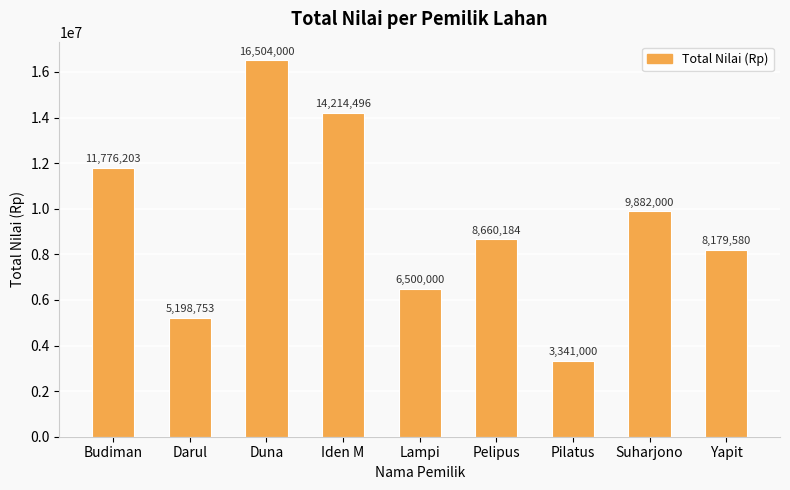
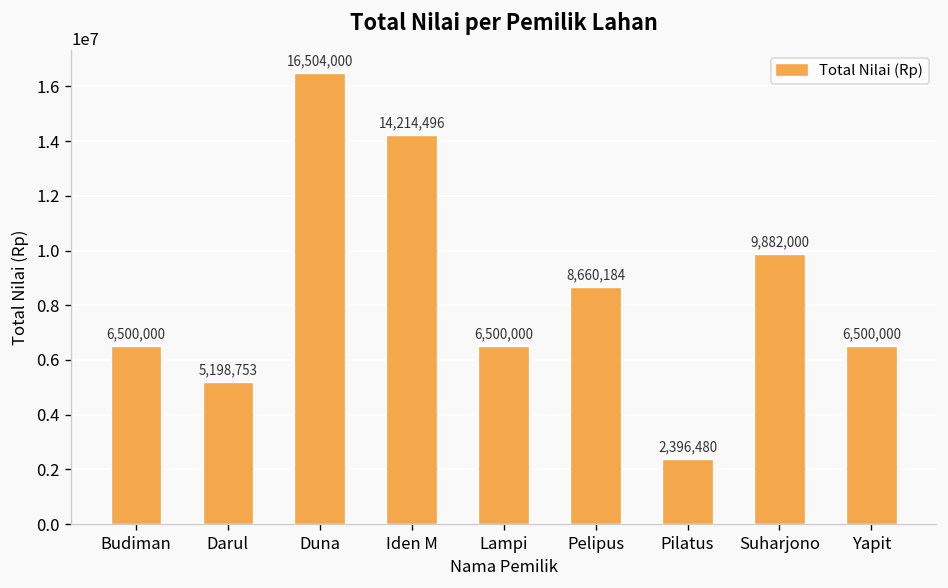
Budiman: 11,776,203 -> 6,500,000
Pilatus: 3,341,000 -> 2,396,480
Yapit: 8,179,580 -> 6,500,000
